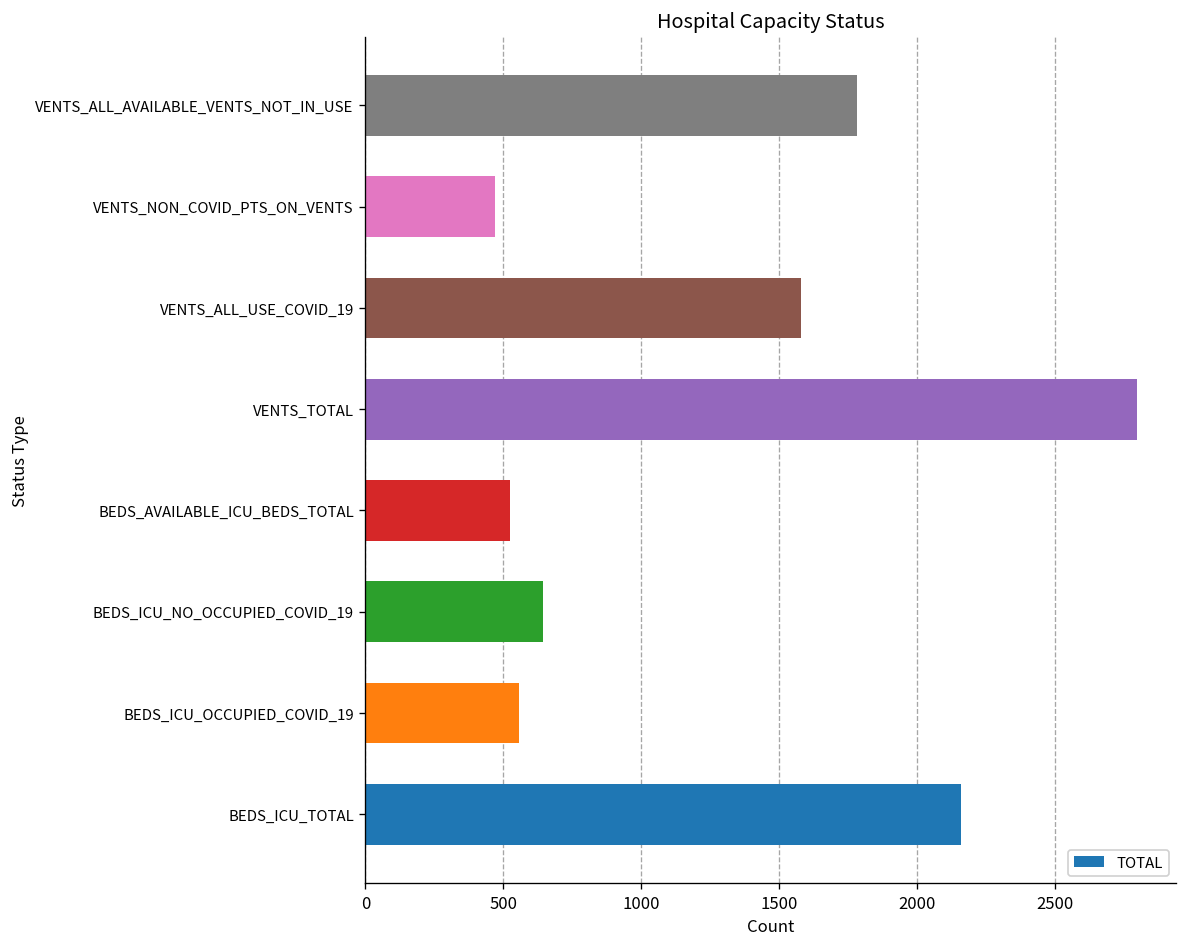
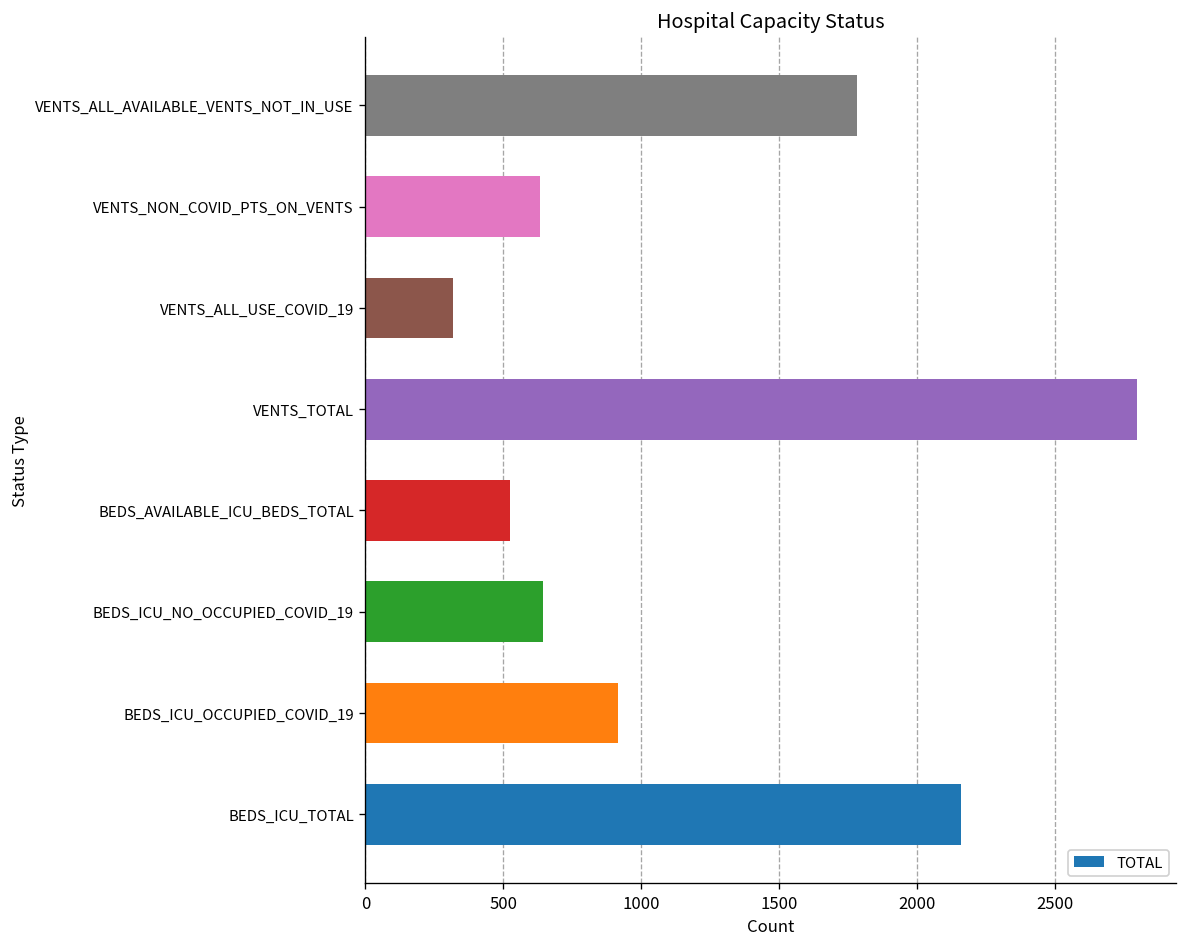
VENTS_NON_COVID_PTS_ON_VENTS: 470 -> 630
VENTS_ALL_USE_COVID_19: 1580 -> 320
BEDS_ICU_OCCUPIED_COVID_19: 560 -> 920
